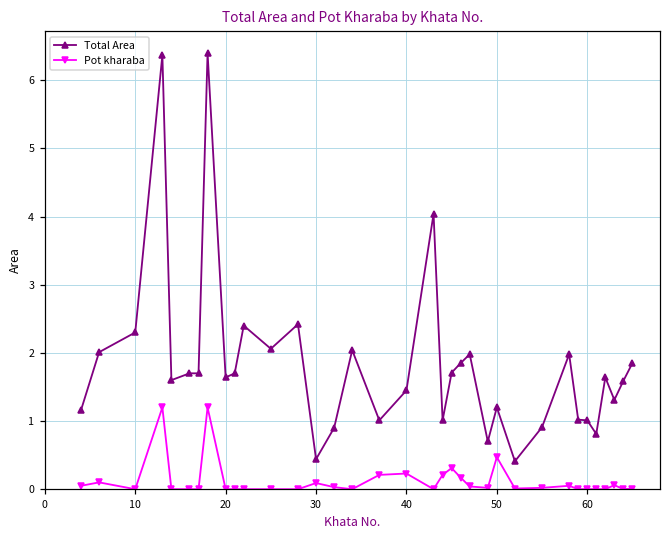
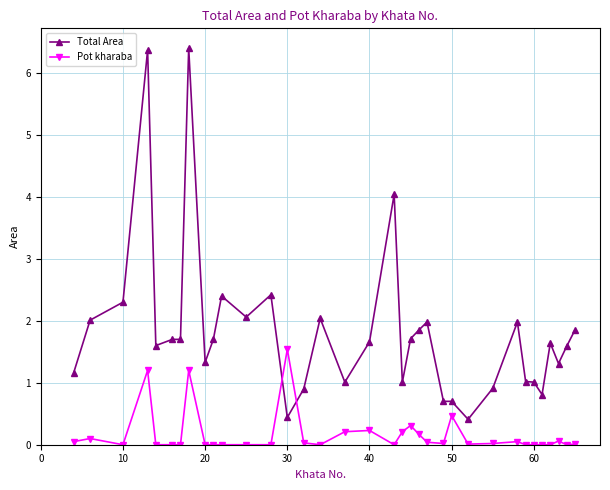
Total Area, 20: 1.6 -> 1.3
Pot kharaba, 30: 0.1 -> 1.5
Total Area, 40: 1.5 -> 1.7
Total Area, 50: 1.2 -> 0.7
